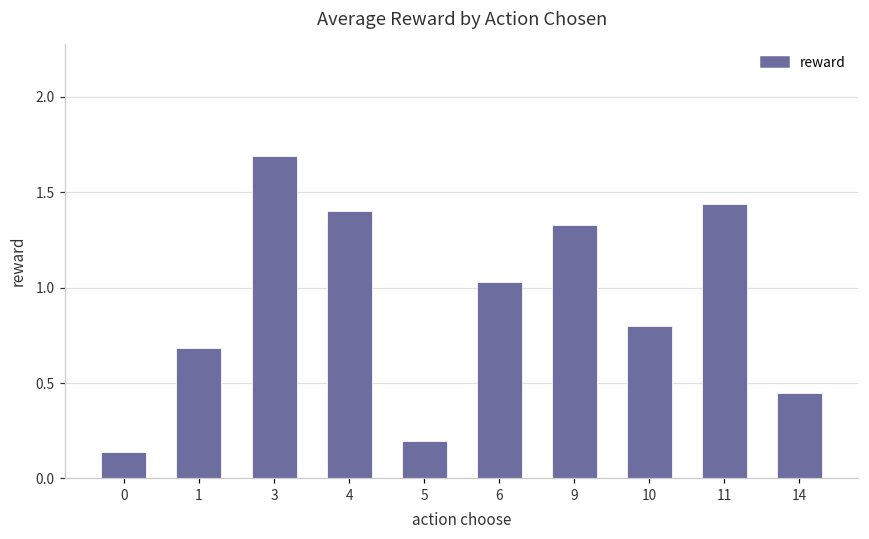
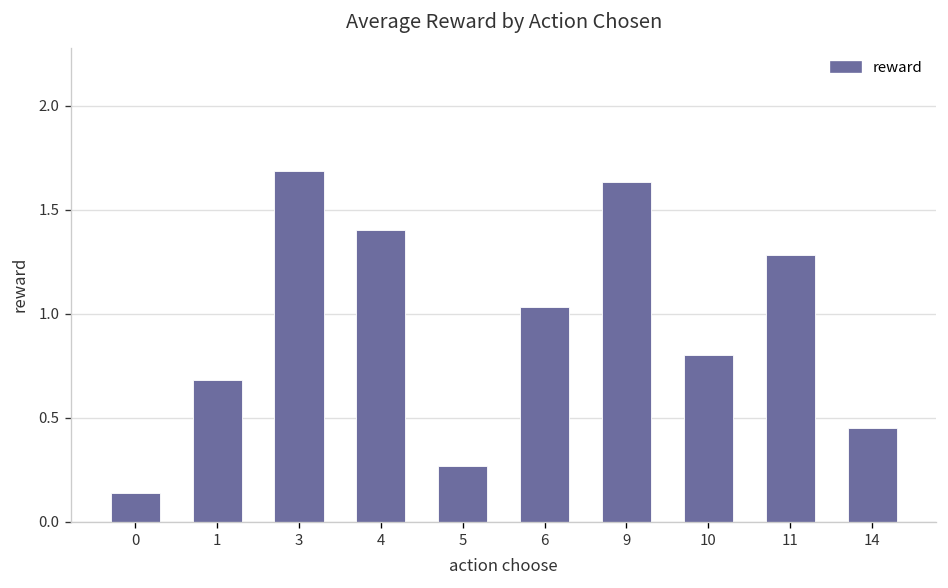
5: 0.20 -> 0.27
9: 1.33 -> 1.63
11: 1.44 -> 1.28
